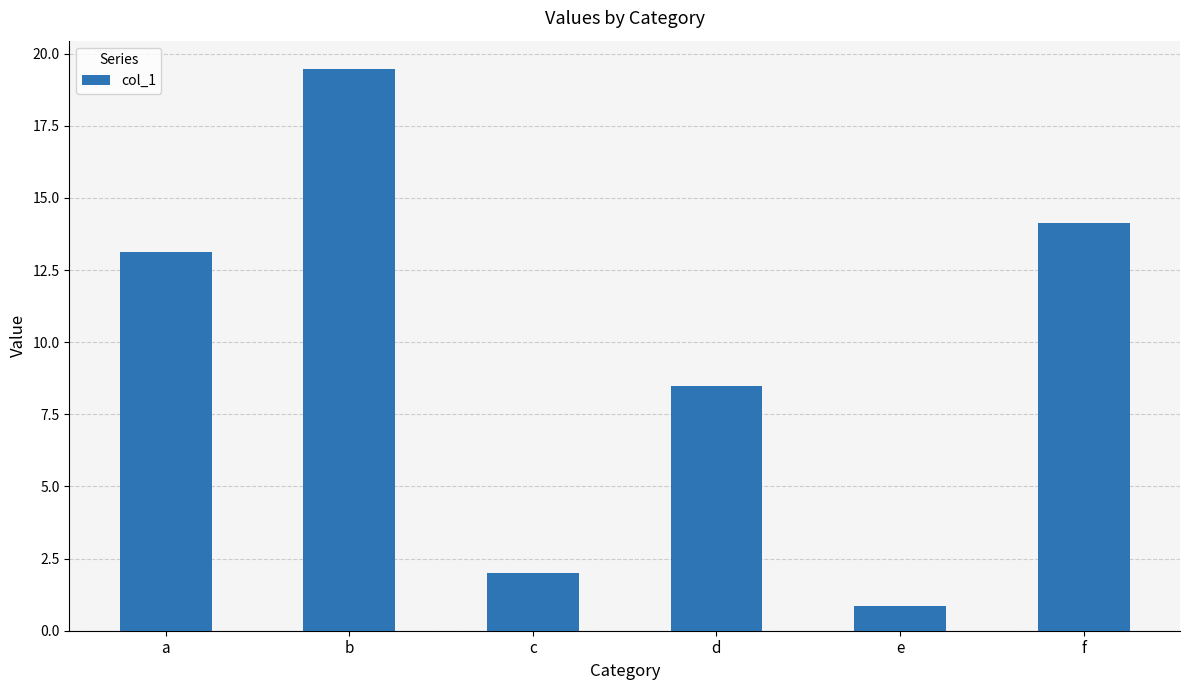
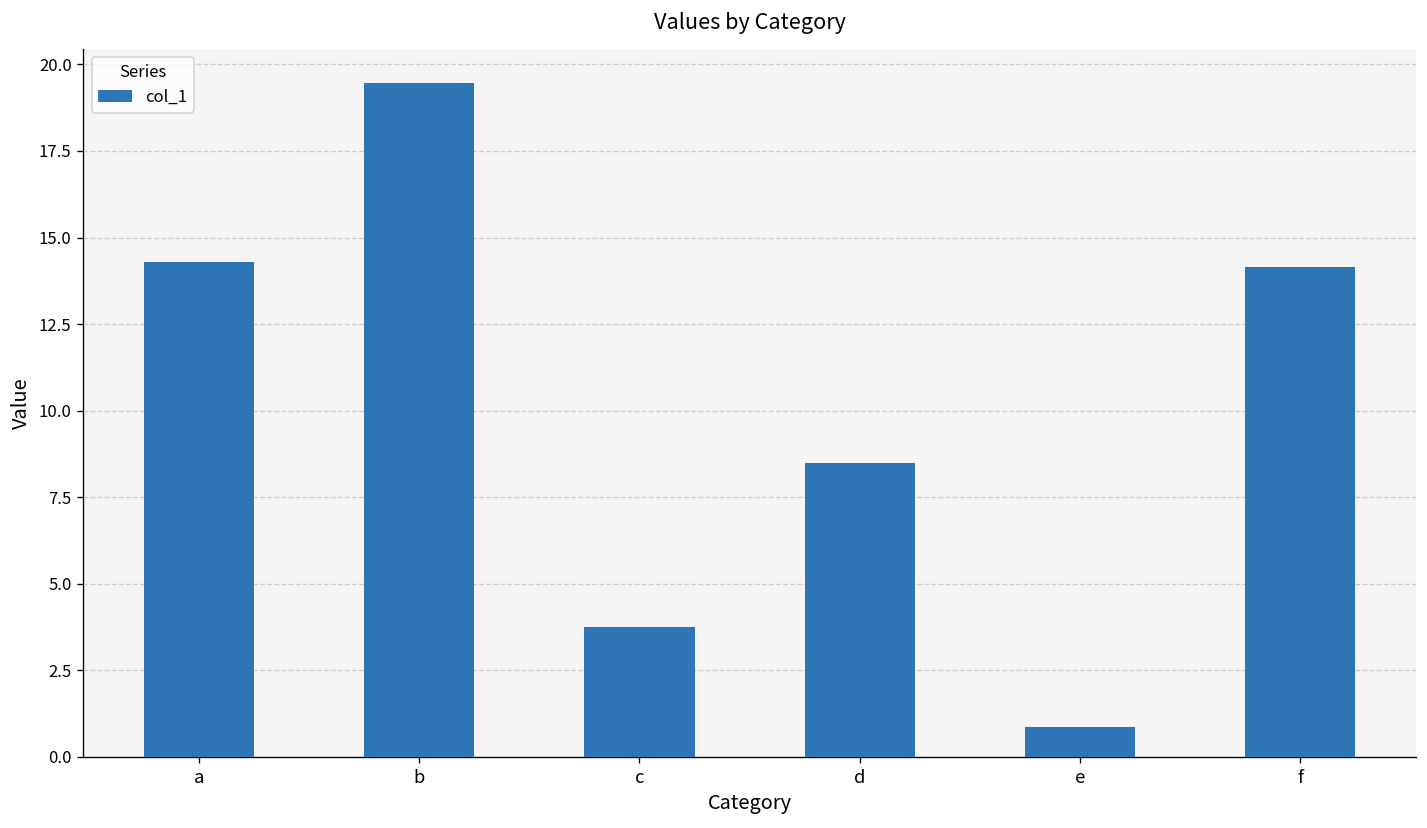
a: 13.1 -> 14.3
c: 2.0 -> 3.8
